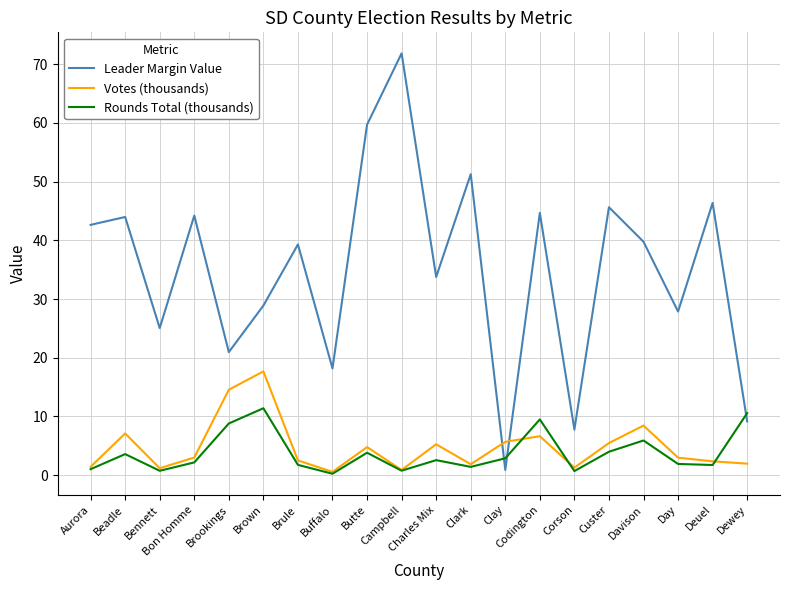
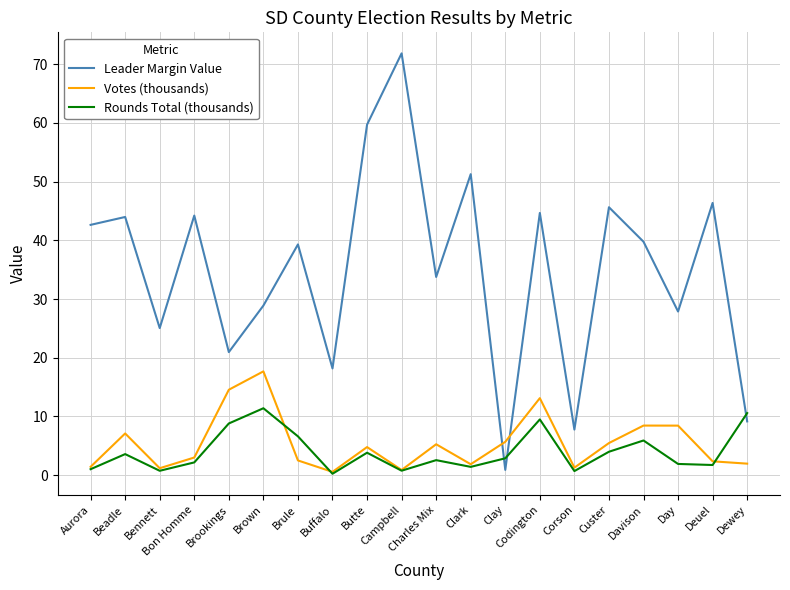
Rounds Total (thousands), Brule: 2 -> 7
Votes (thousands), Codington: 7 -> 13
Votes (thousands), Day: 3 -> 8
